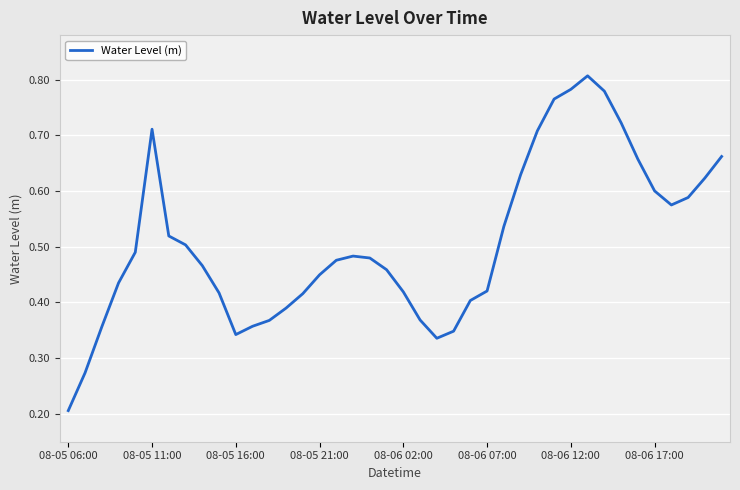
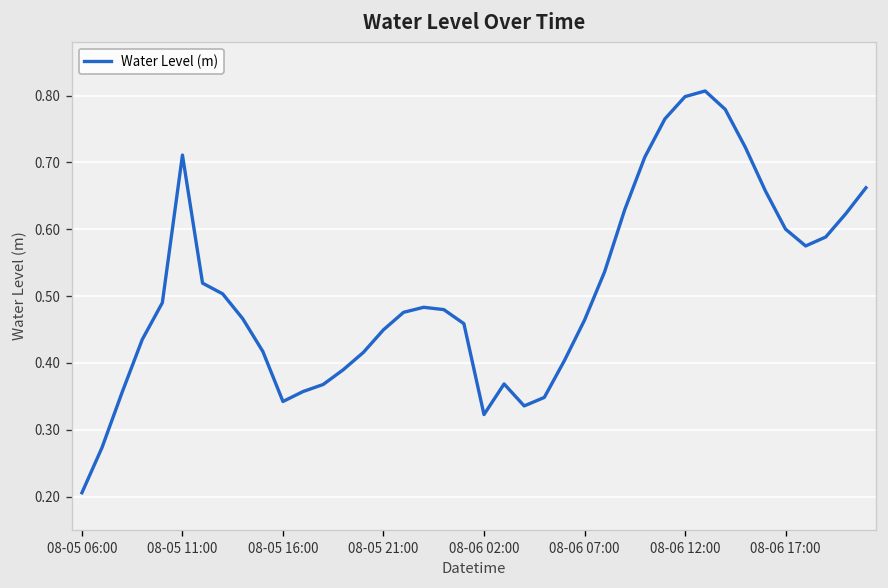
08-06 02:00: 0.42 -> 0.32
08-06 07:00: 0.42 -> 0.46
08-06 12:00: 0.78 -> 0.80
